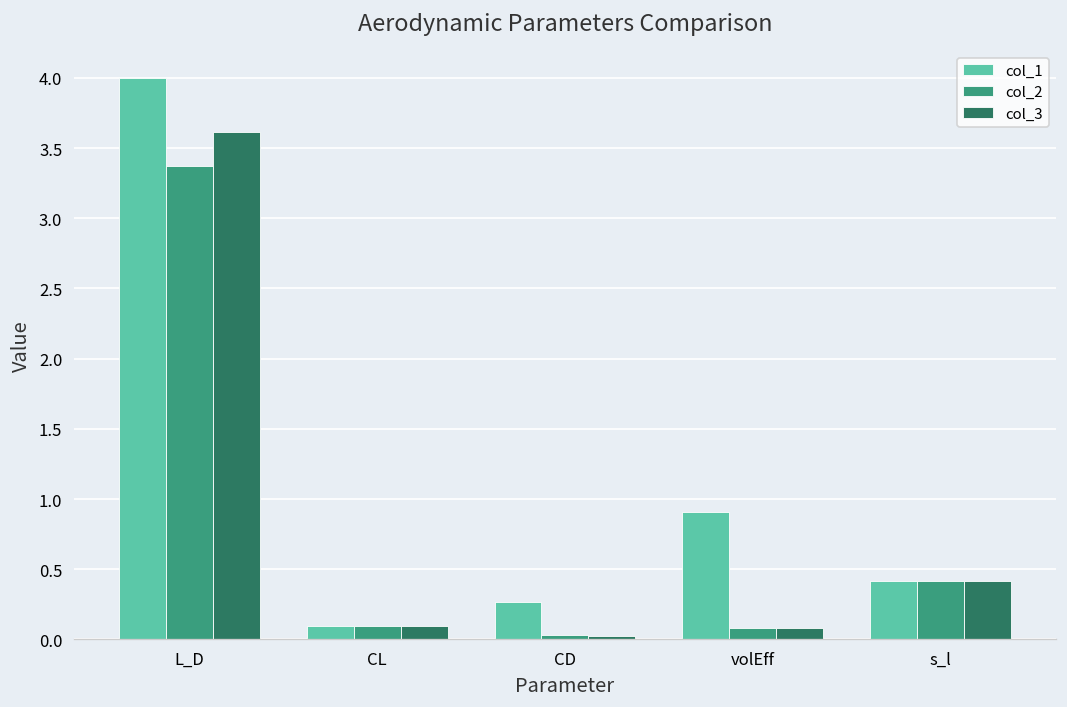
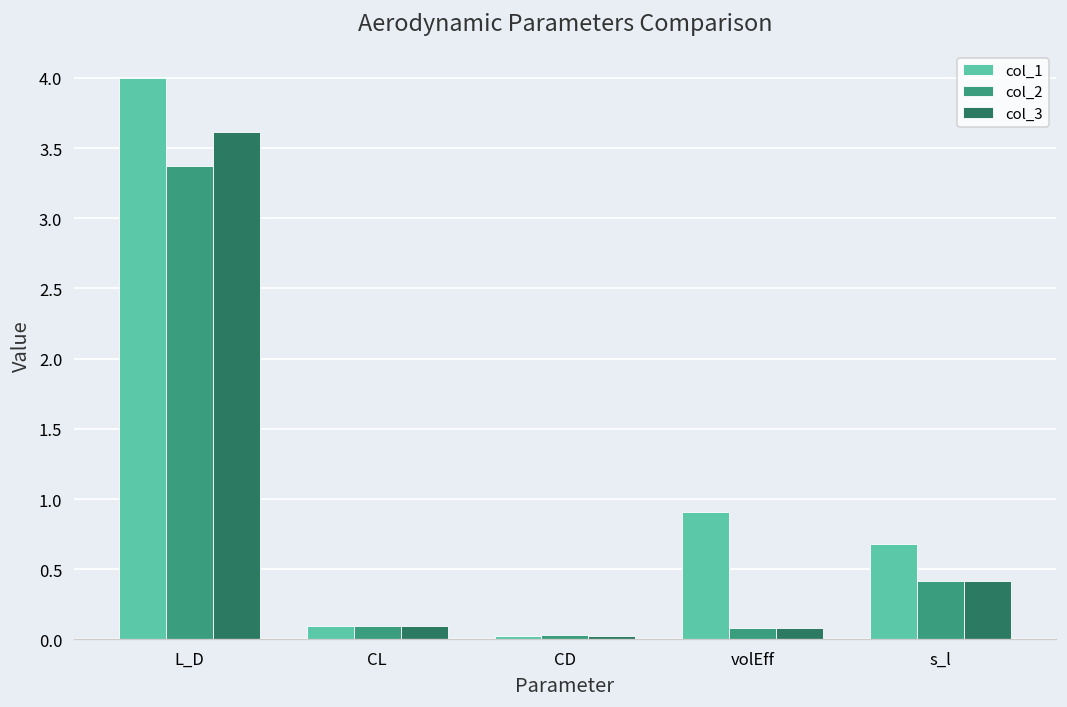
col_1, CD: 0.27 -> 0.02
col_1, s_l: 0.41 -> 0.68
